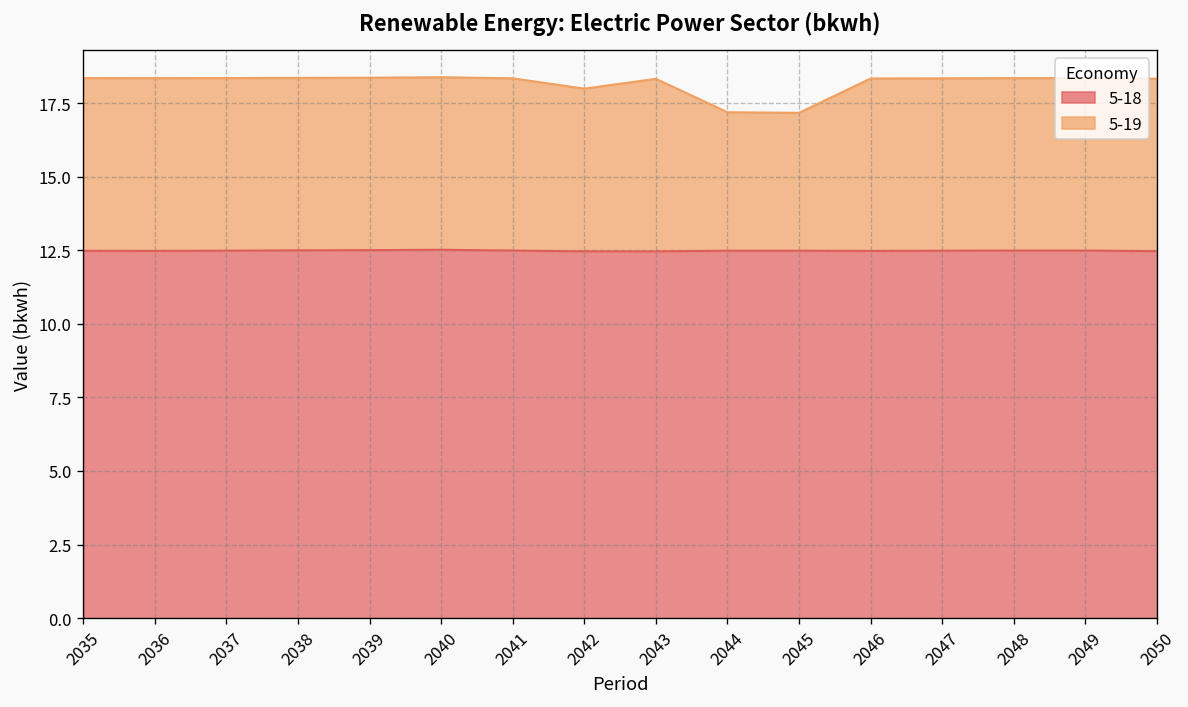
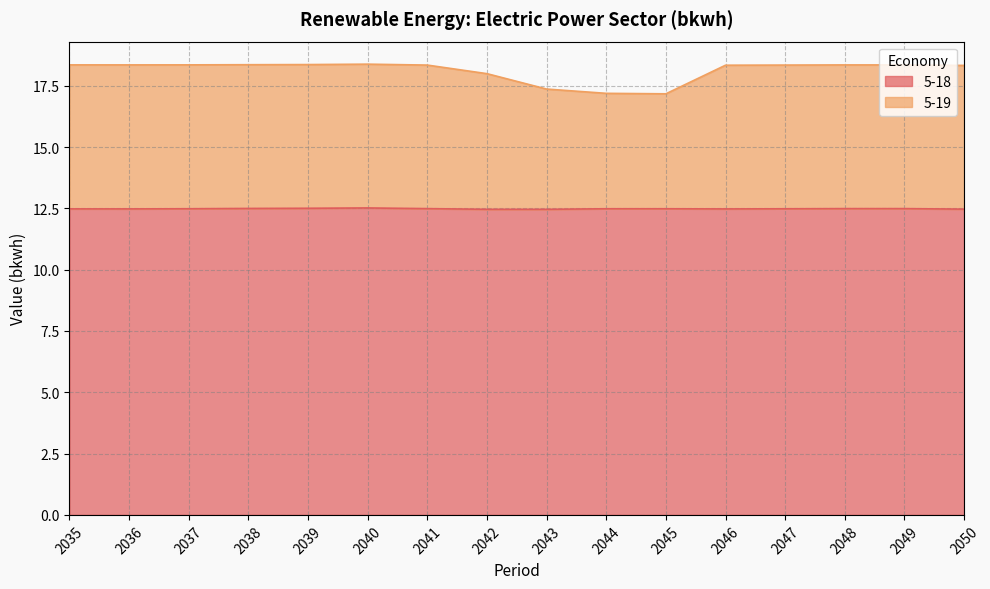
5-19, 2043: 5.9 -> 4.9
